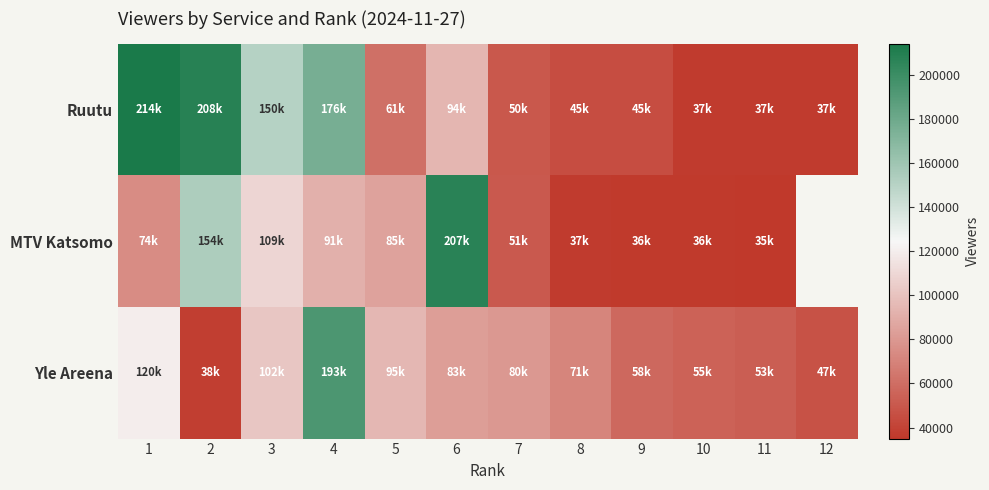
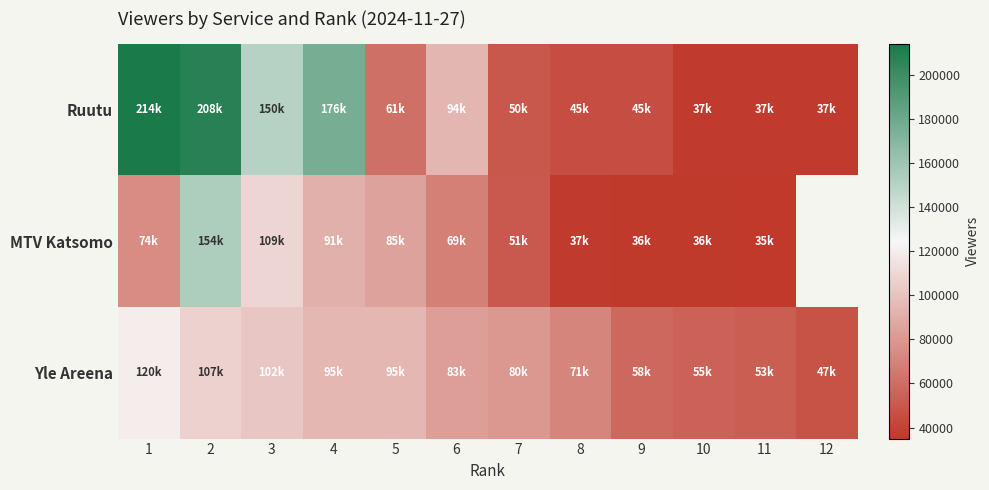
MTV Katsomo, 6: 207k -> 69k
Yle Areena, 2: 38k -> 107k
Yle Areena, 4: 193k -> 95k
